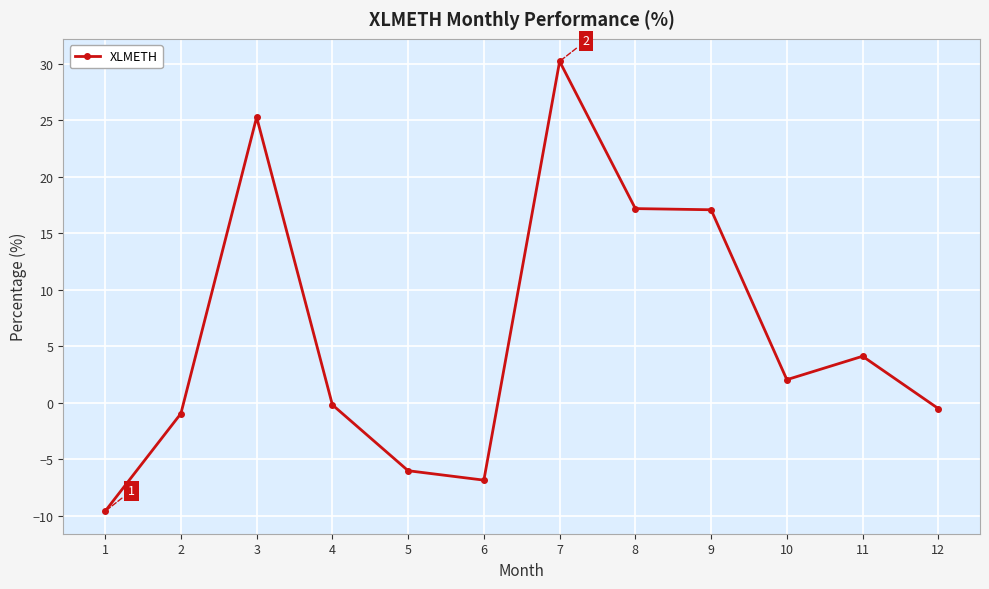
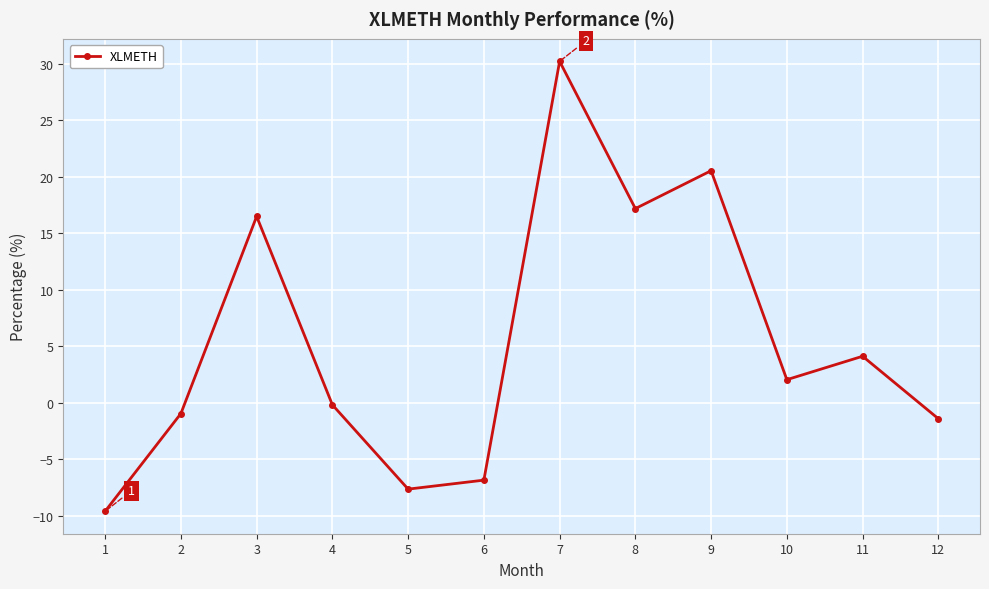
3: 25.3 -> 16.5
5: -6.0 -> -7.6
9: 17.1 -> 20.6
12: -0.5 -> -1.4
